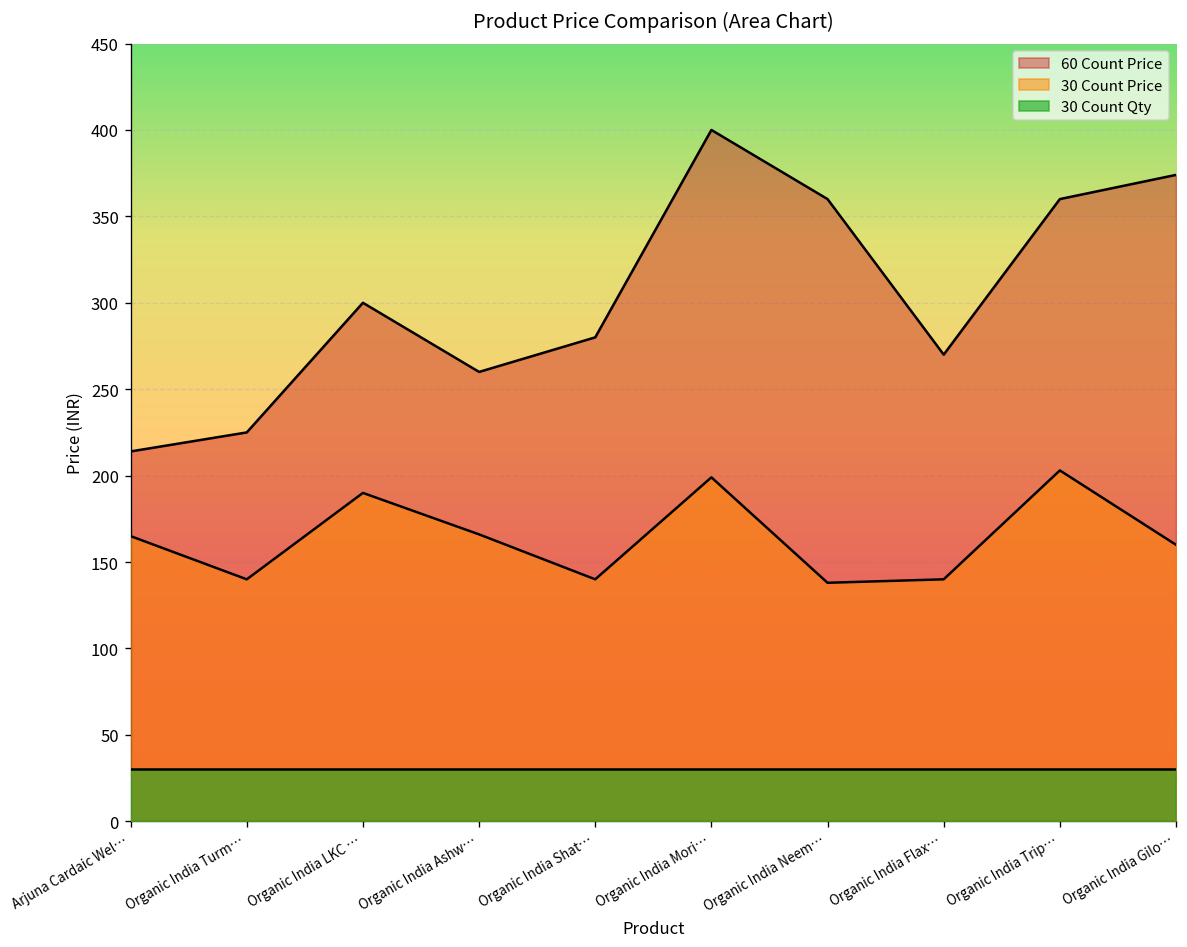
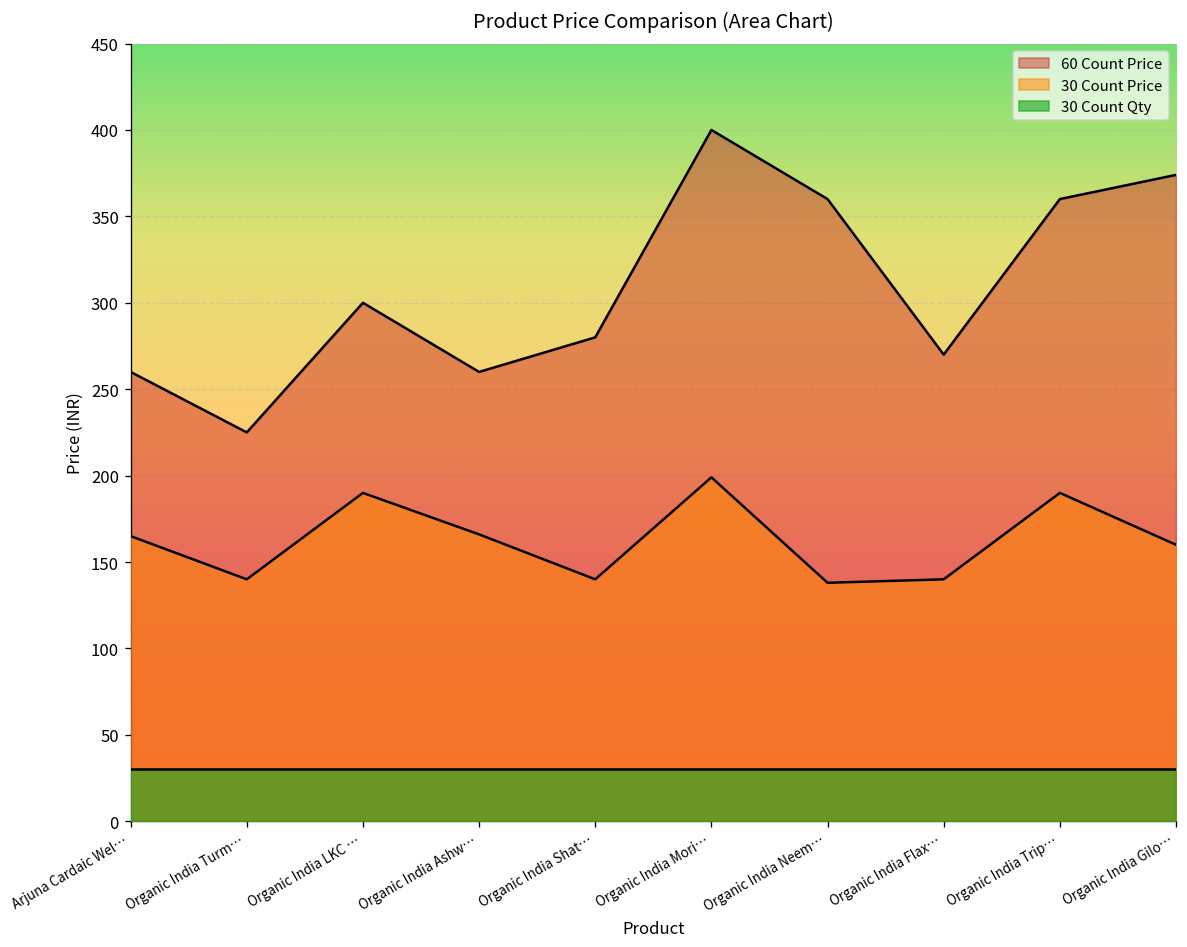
60 Count Price, Arjuna Cardaic Wel…: 214 -> 260
30 Count Price, Organic India Trip…: 203 -> 190
